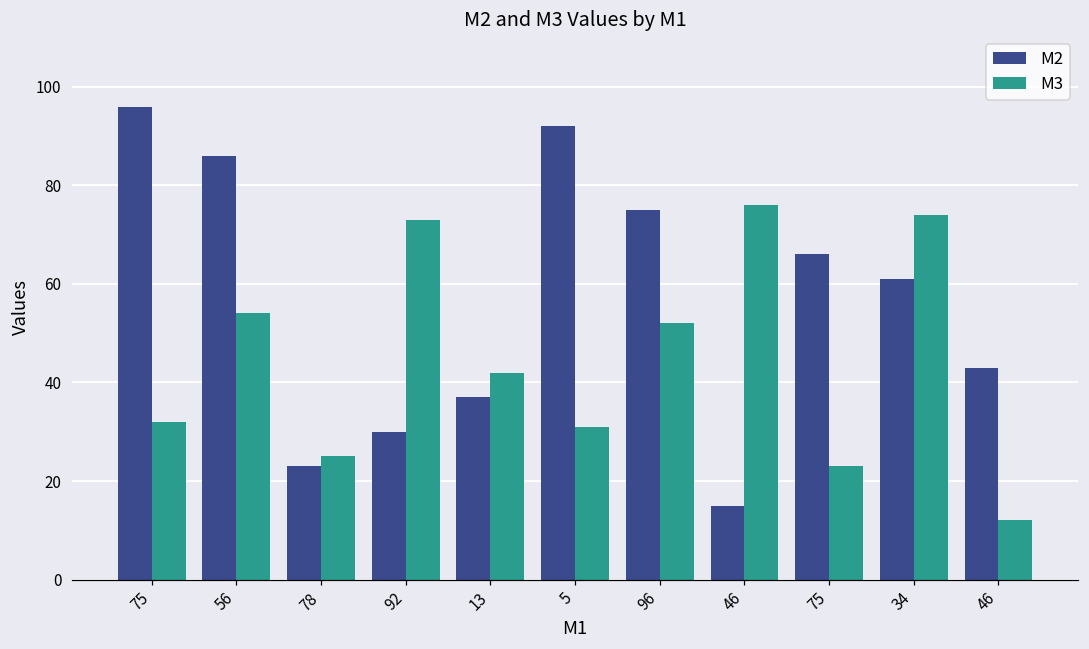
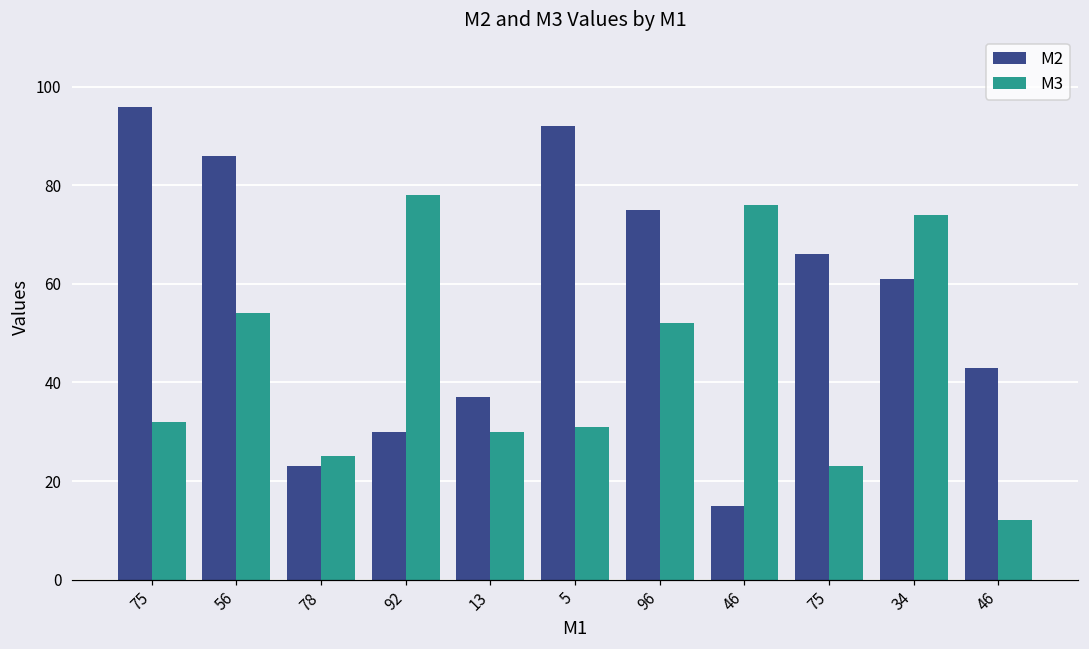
M3, 92: 73 -> 78
M3, 13: 42 -> 30
